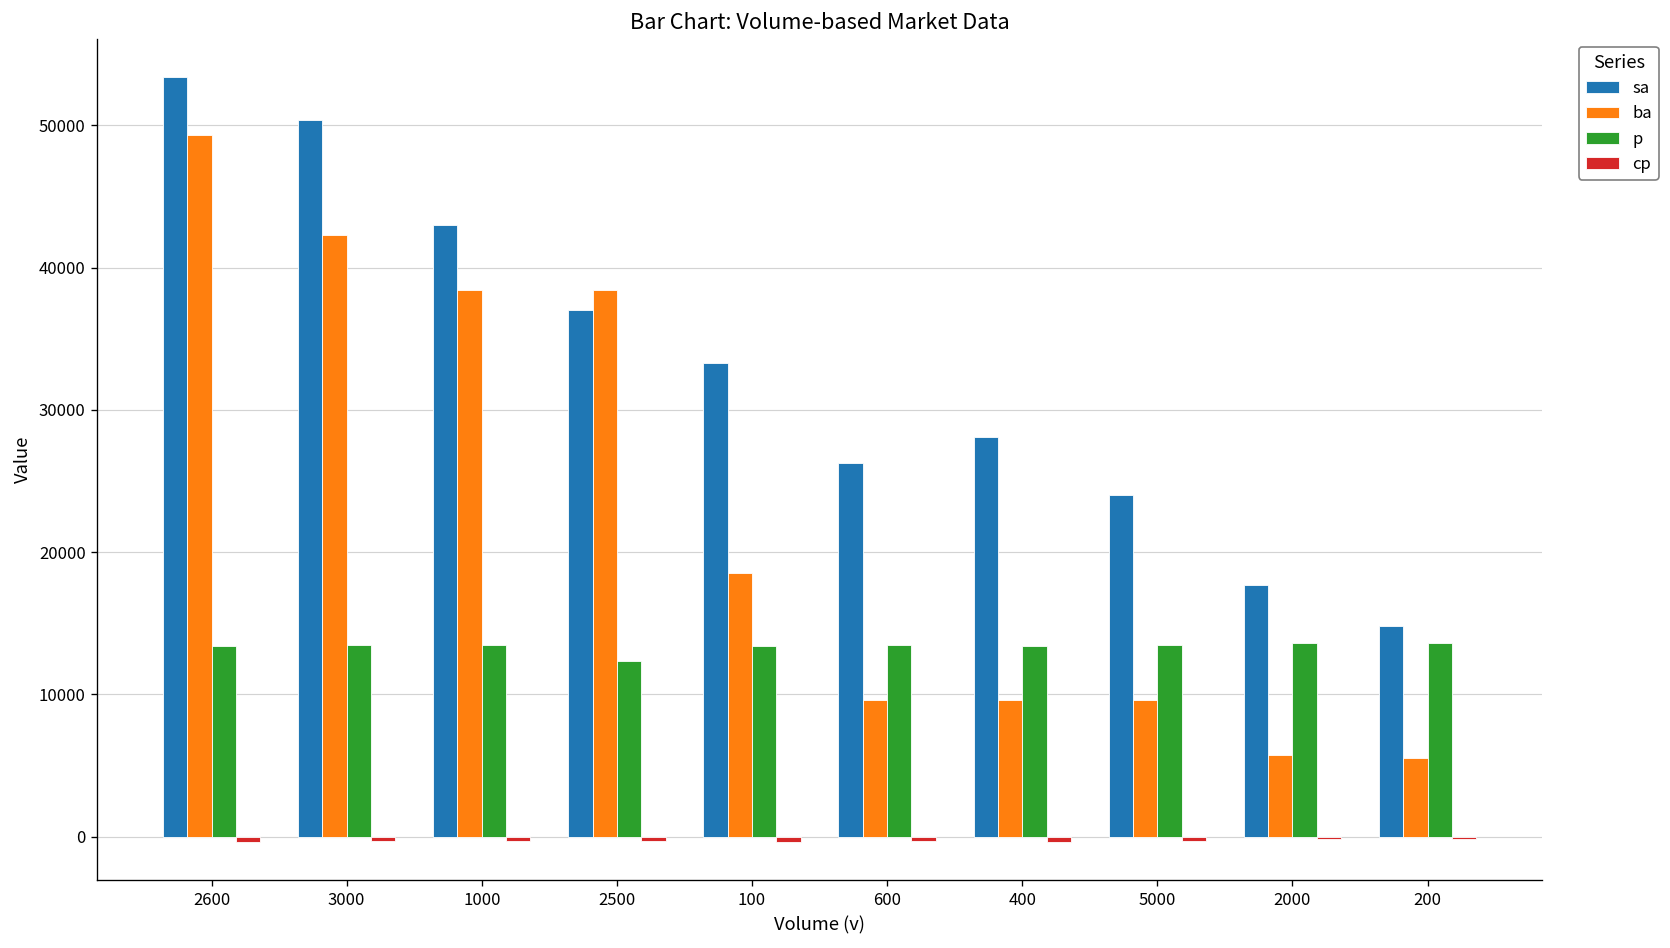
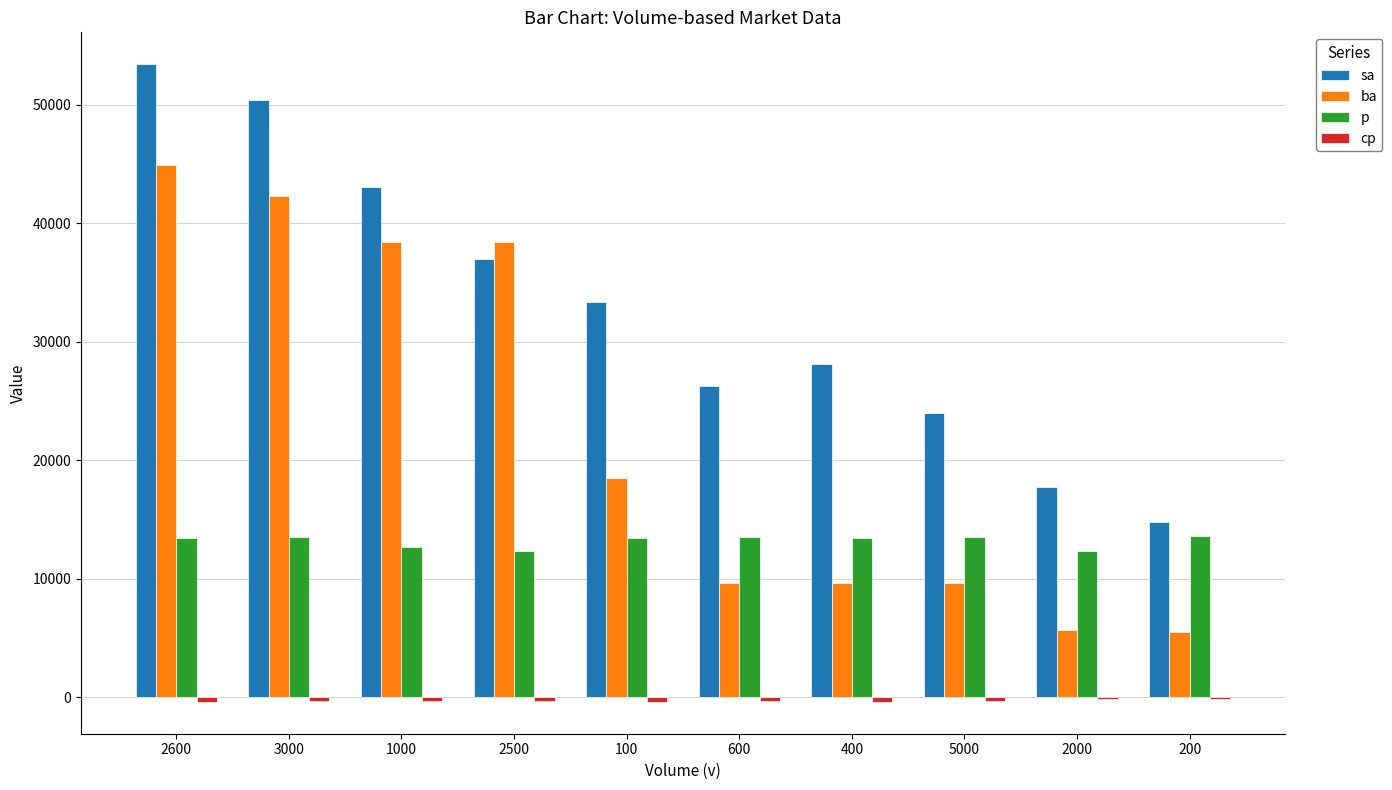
ba, 2600: 49300 -> 44900
p, 1000: 13500 -> 12600
p, 2000: 13600 -> 12300
